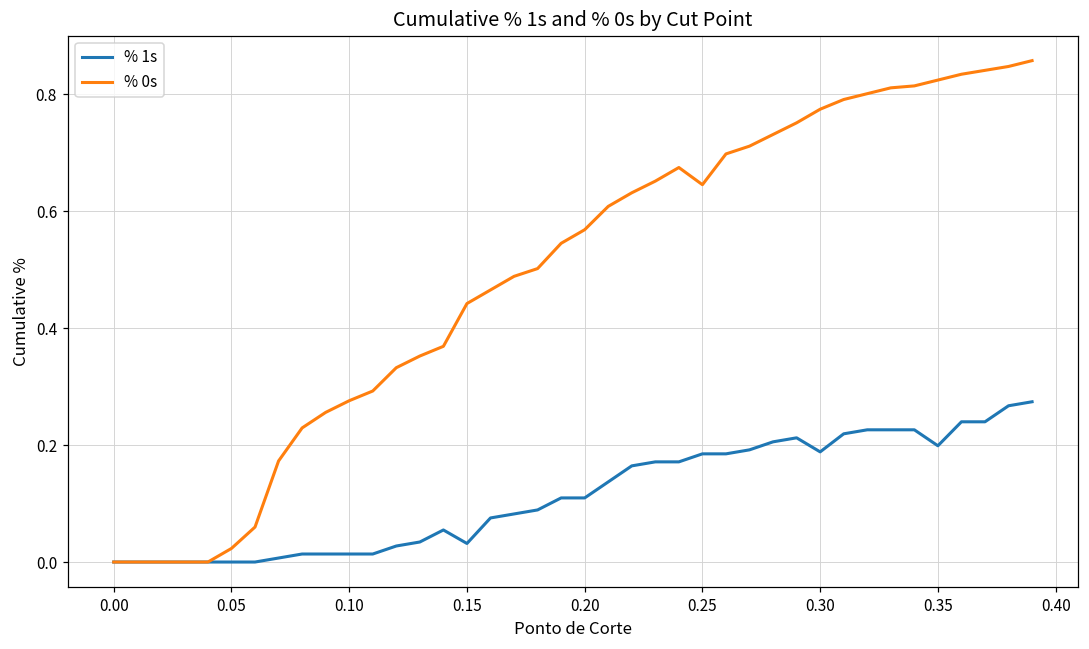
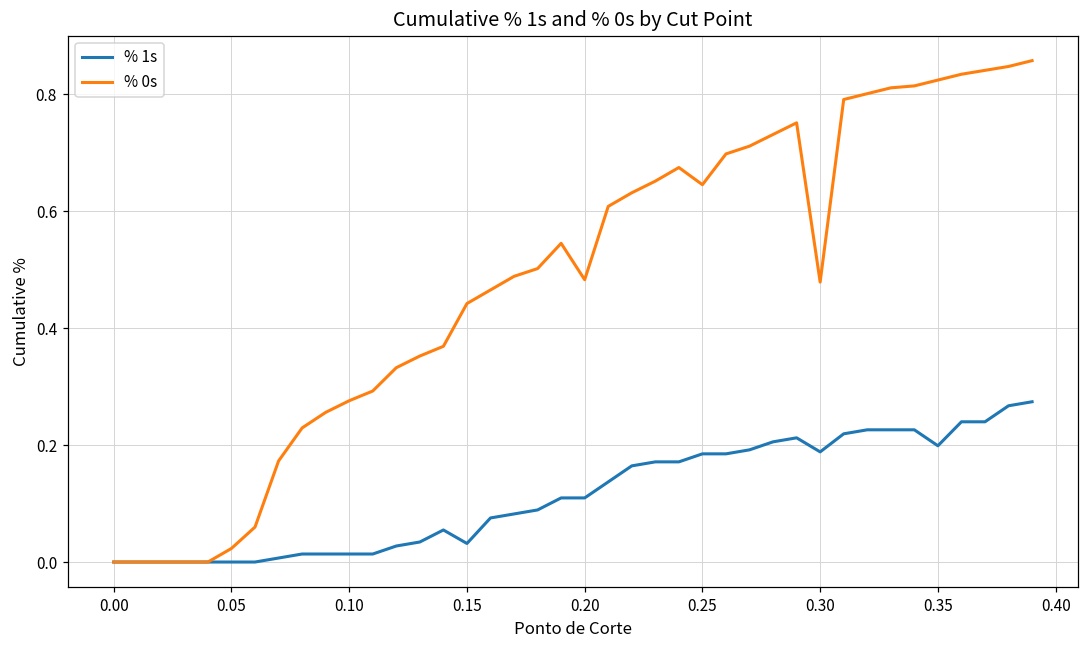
% 0s, 0.20: 0.57 -> 0.48
% 0s, 0.30: 0.77 -> 0.48
